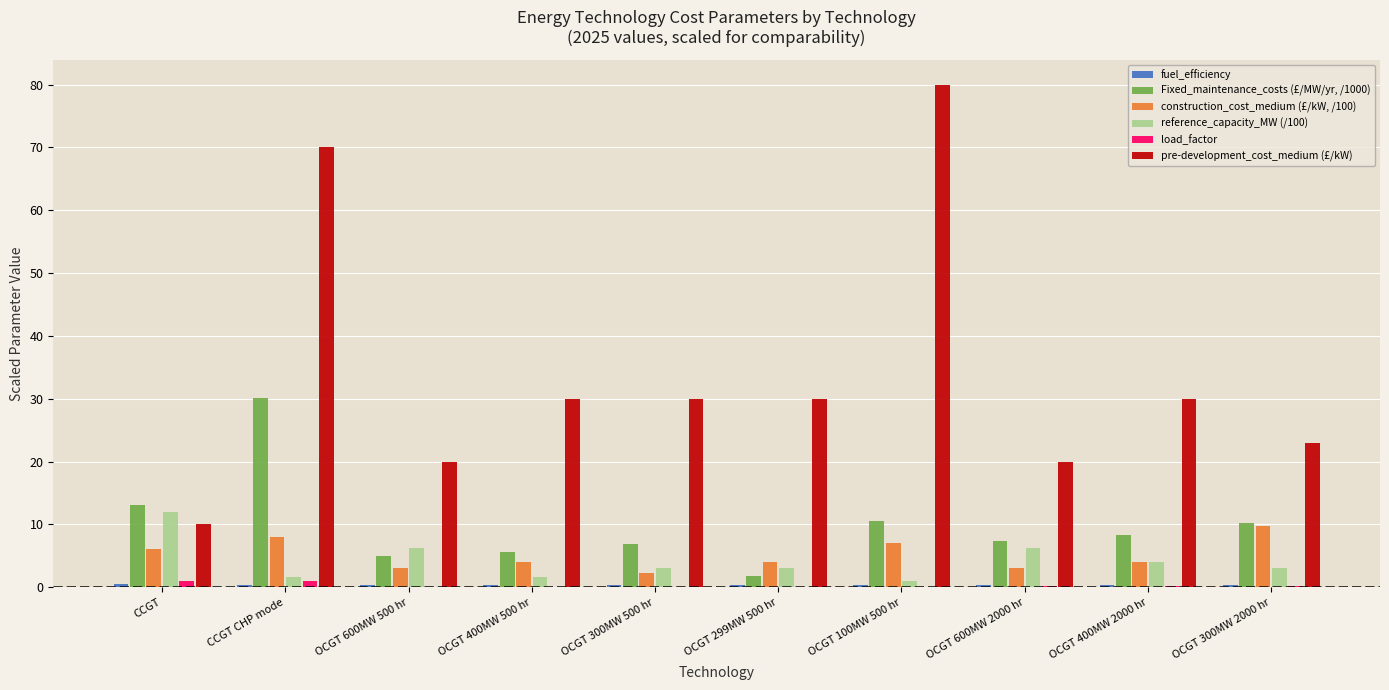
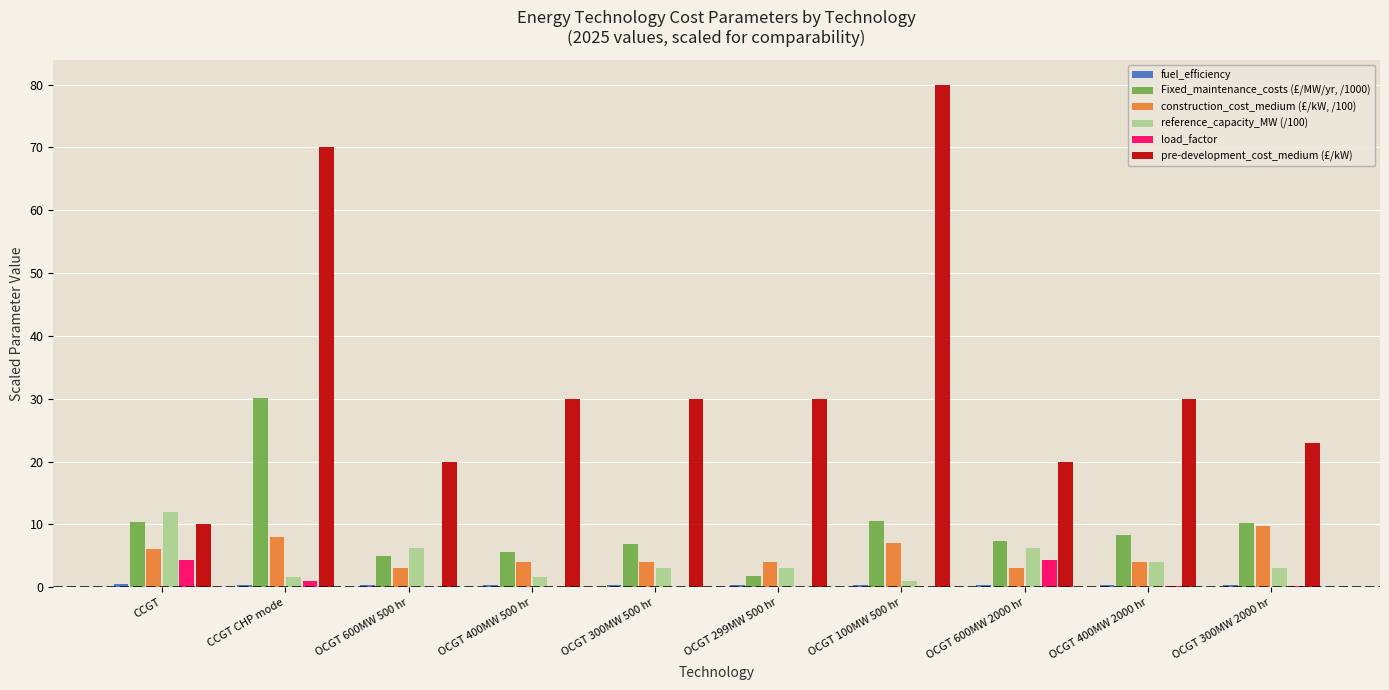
Fixed_maintenance_costs (£/MW/yr, /1000), CCGT: 13 -> 10
load_factor, CCGT: 1 -> 4
construction_cost_medium (£/kW, /100), OCGT 300MW 500 hr: 2 -> 4
load_factor, OCGT 600MW 2000 hr: 0 -> 4
